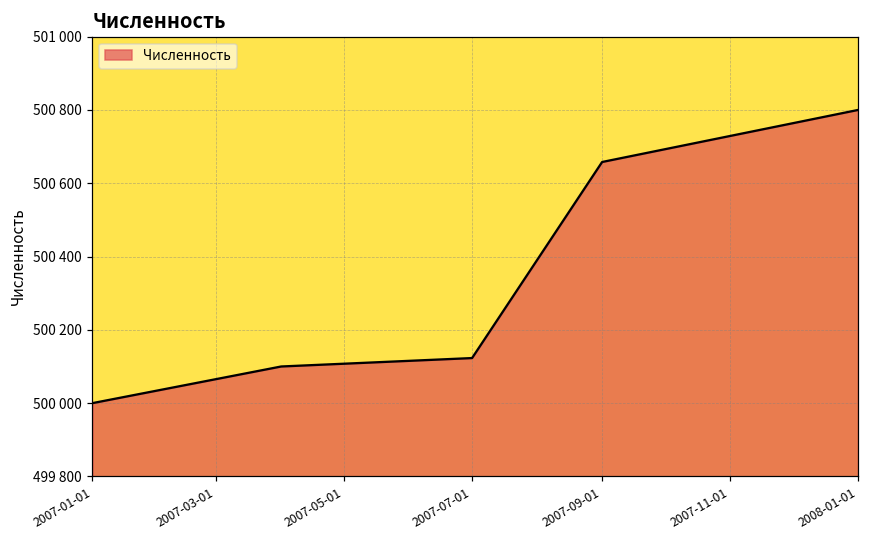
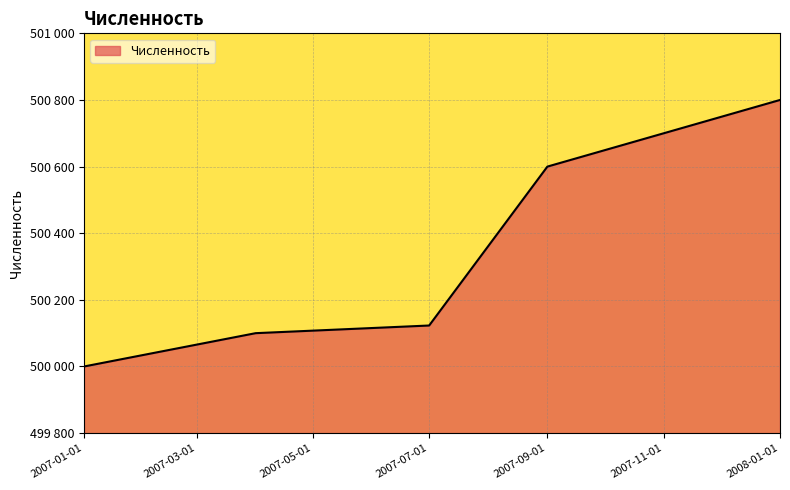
2007-09-01: 500660 -> 500600
